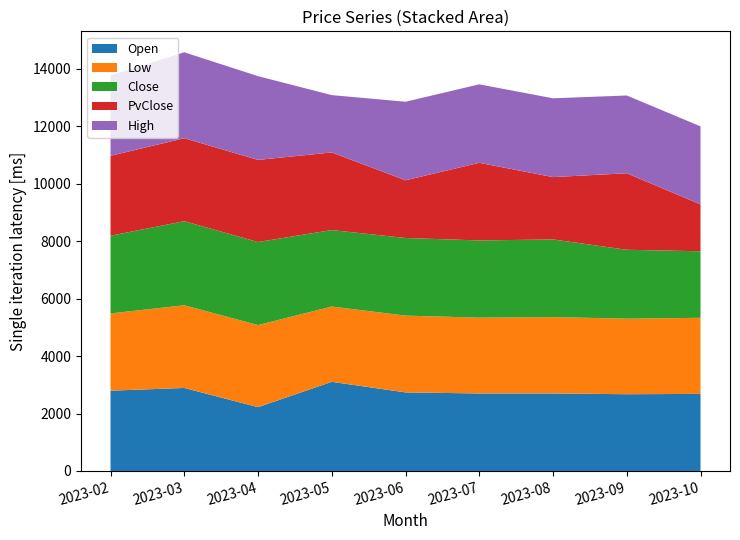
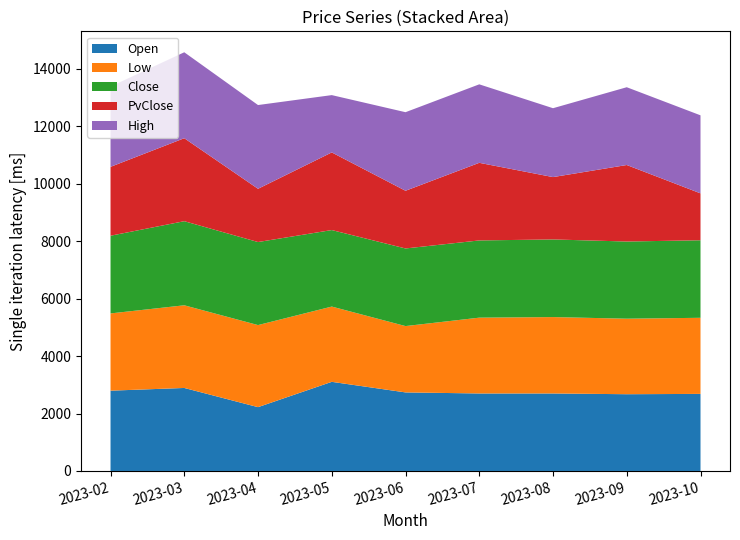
PvClose, 2023-02: 2800 -> 2400
PvClose, 2023-04: 2900 -> 1900
Low, 2023-06: 2700 -> 2300
High, 2023-08: 2700 -> 2400
Close, 2023-09: 2400 -> 2700
Close, 2023-10: 2300 -> 2700
